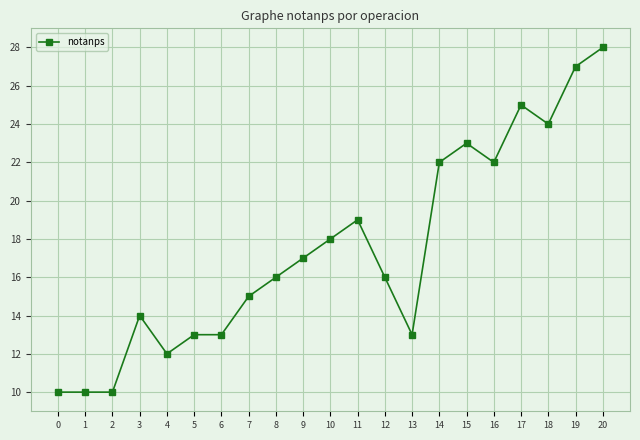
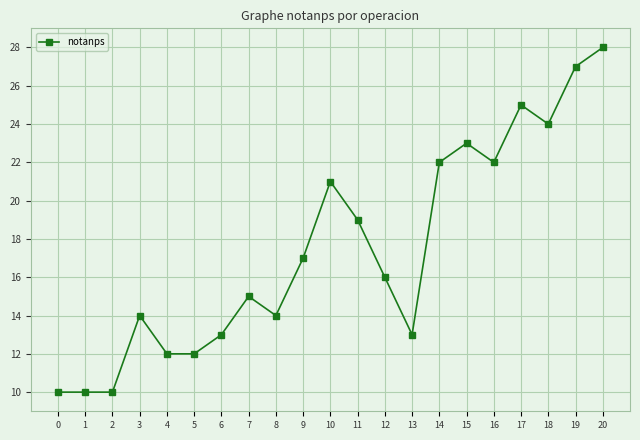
5: 13 -> 12
8: 16 -> 14
10: 18 -> 21
